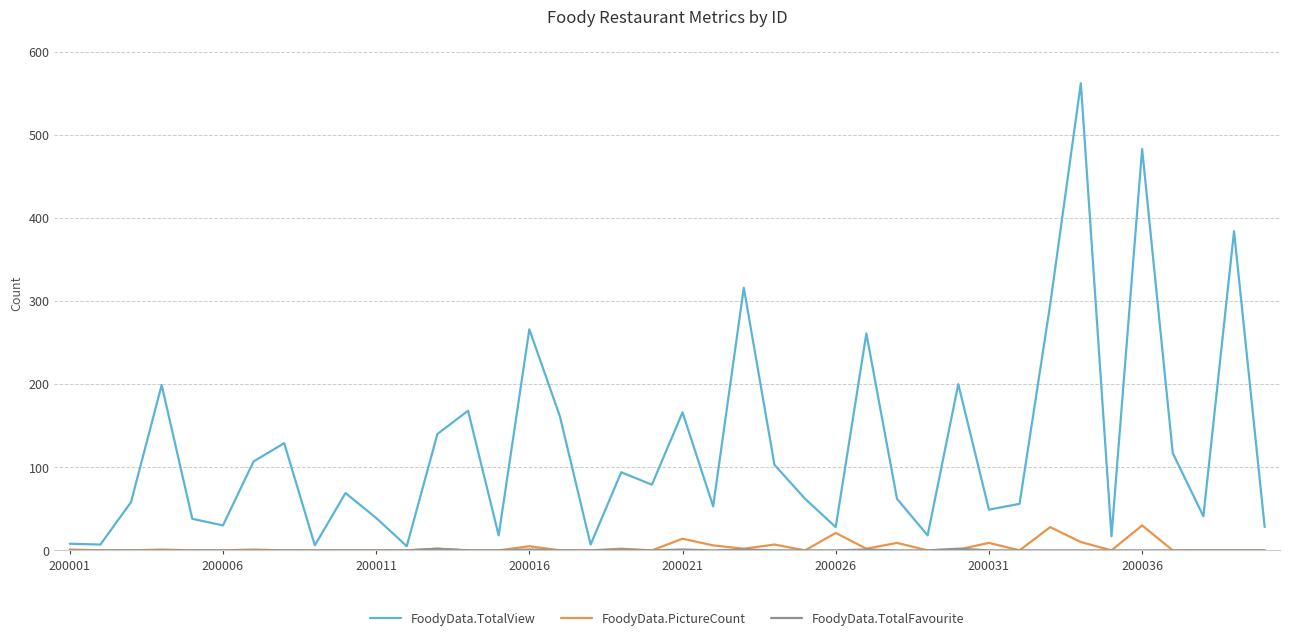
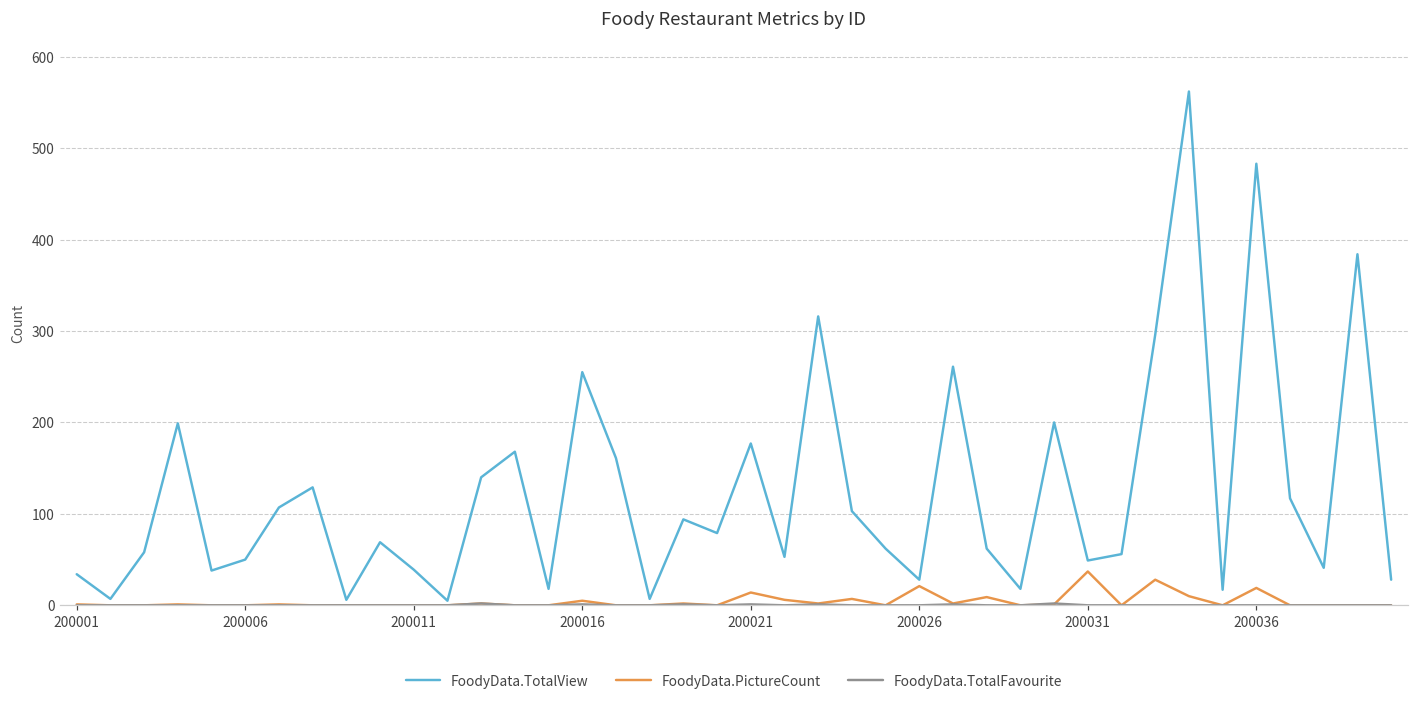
FoodyData.TotalView, 200001: 10 -> 30
FoodyData.TotalView, 200006: 30 -> 50
FoodyData.TotalView, 200016: 270 -> 260
FoodyData.TotalView, 200021: 170 -> 180
FoodyData.PictureCount, 200031: 10 -> 40
FoodyData.PictureCount, 200036: 30 -> 20
